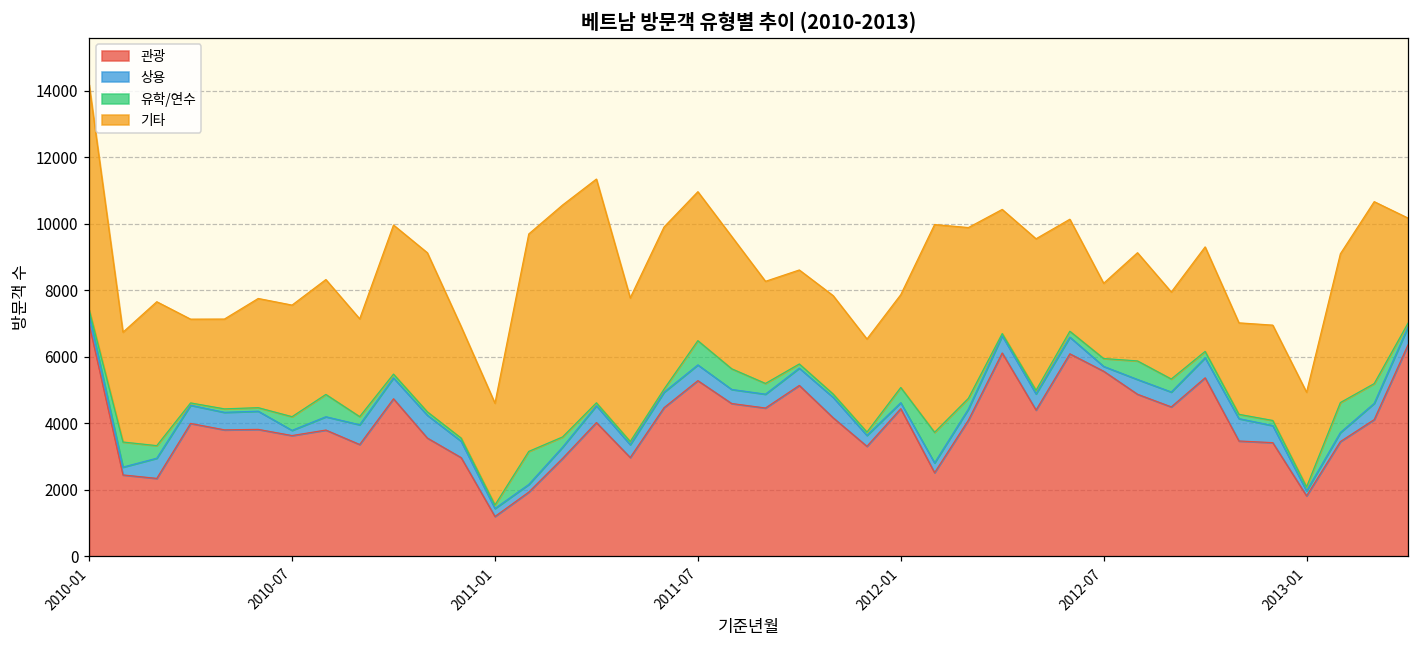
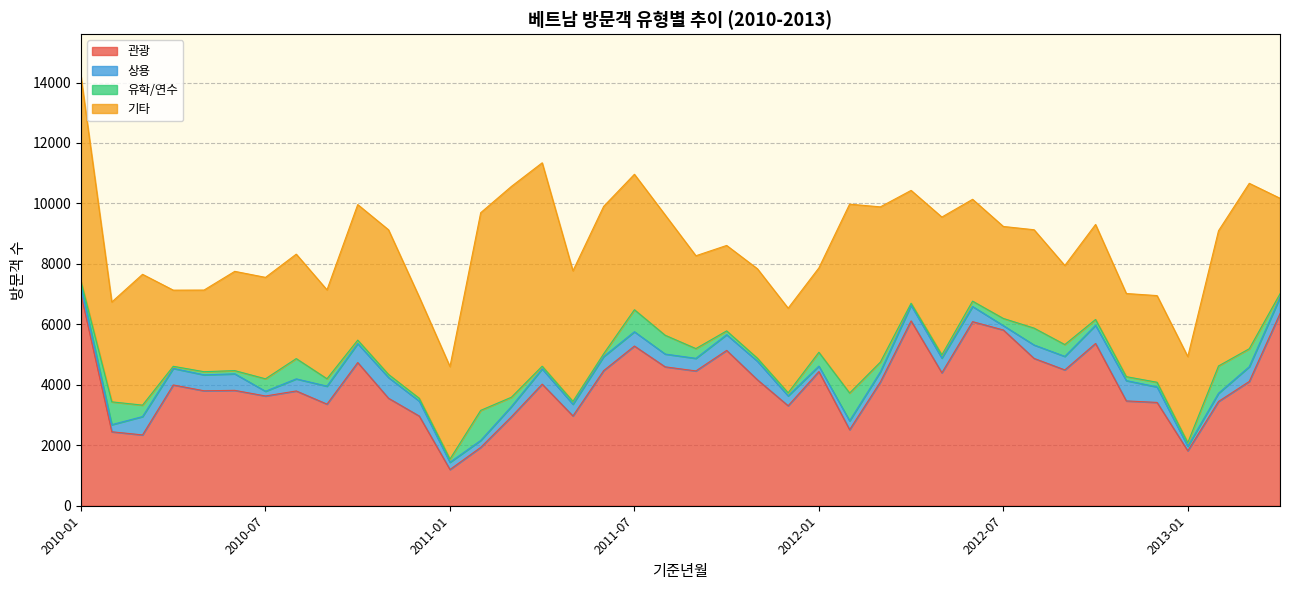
관광, 2012-07: 5600 -> 5800
기타, 2012-07: 2300 -> 3000
